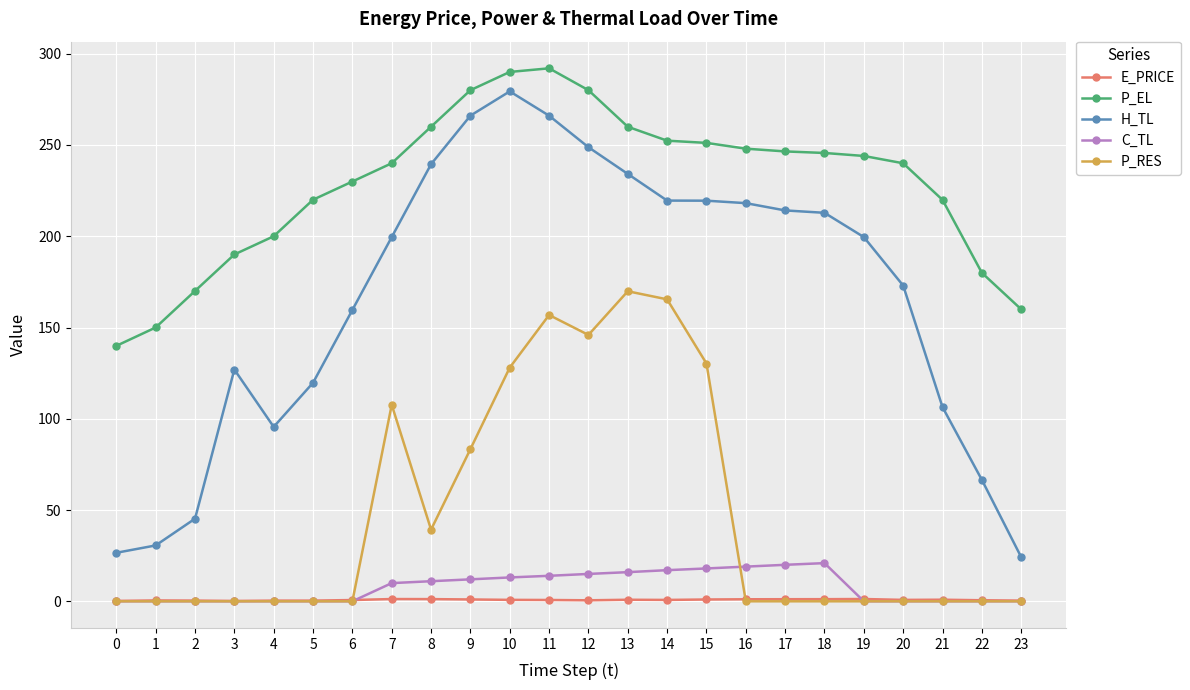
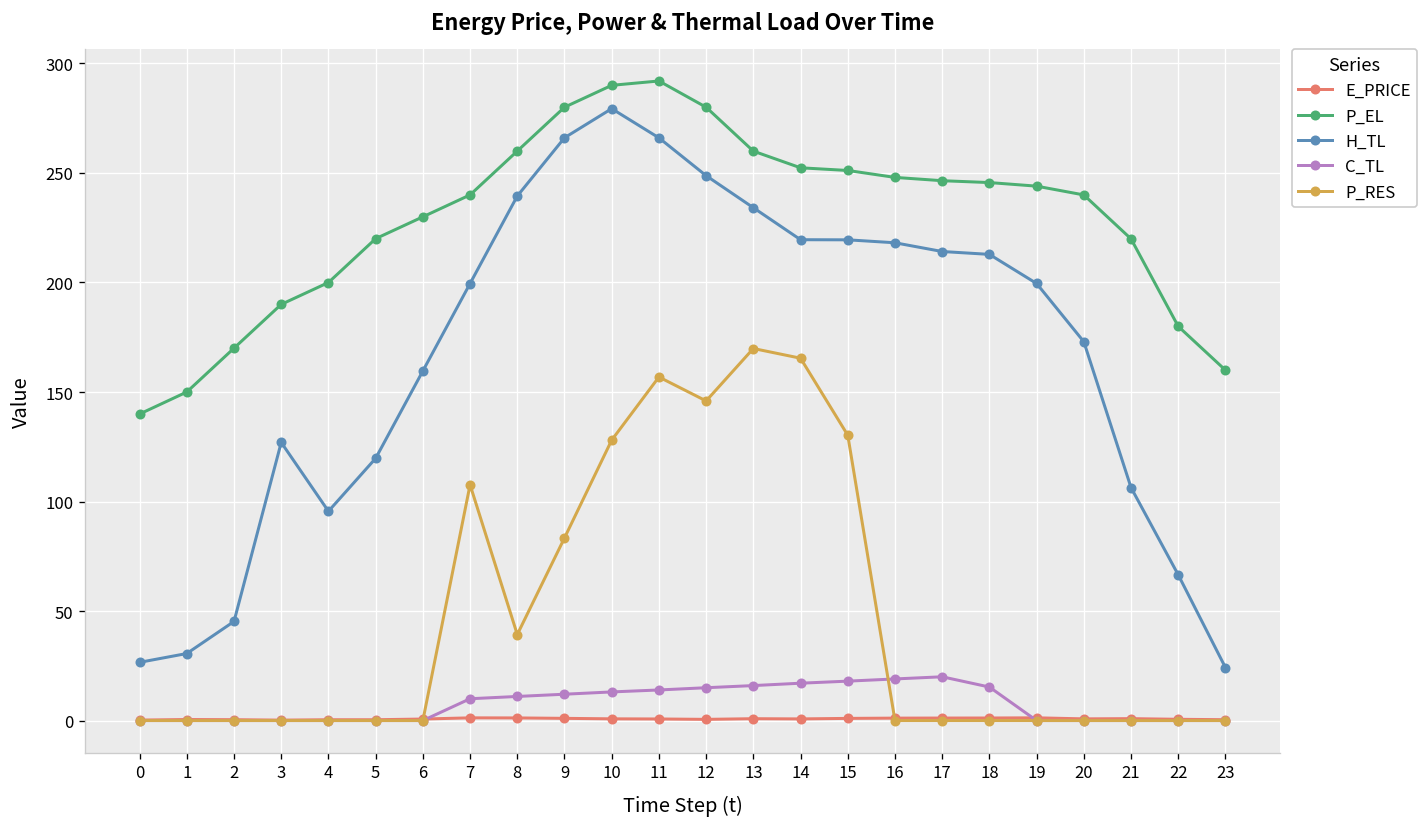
C_TL, 18: 21 -> 15
